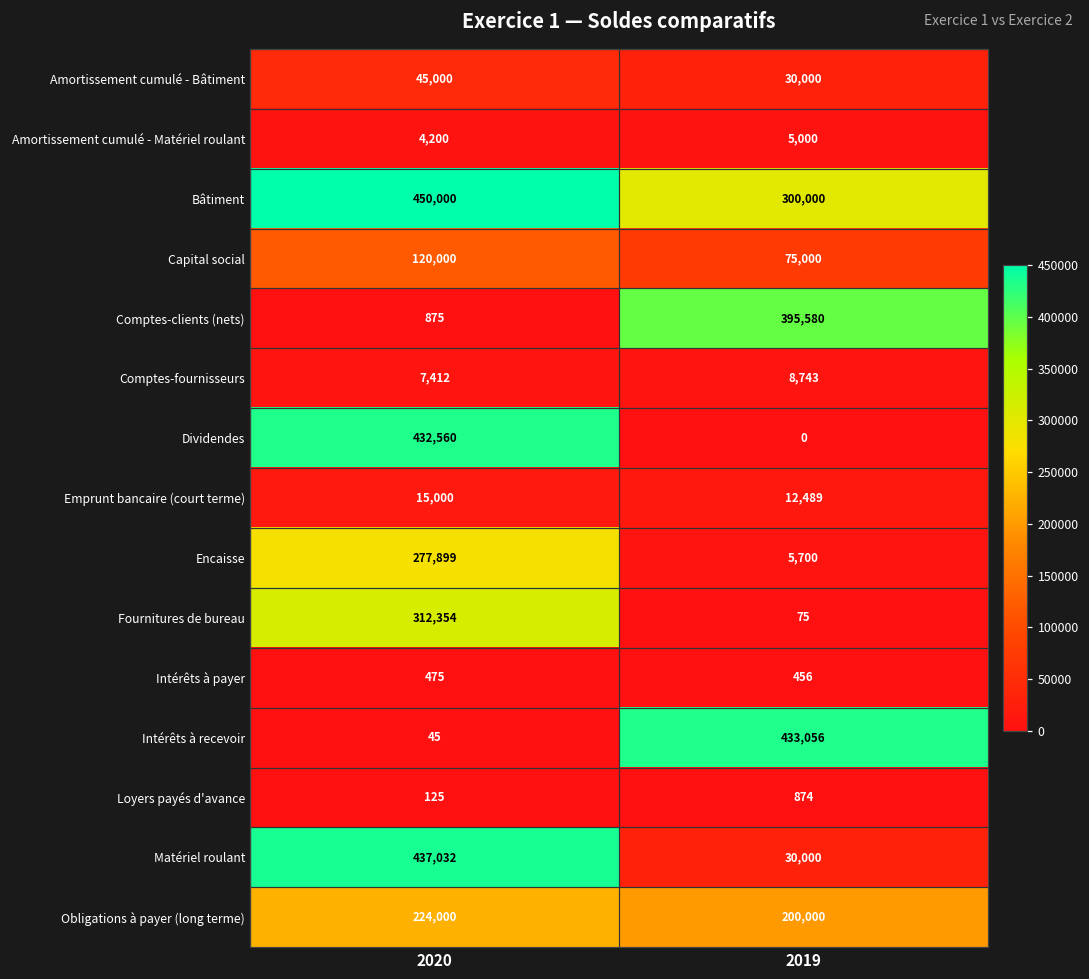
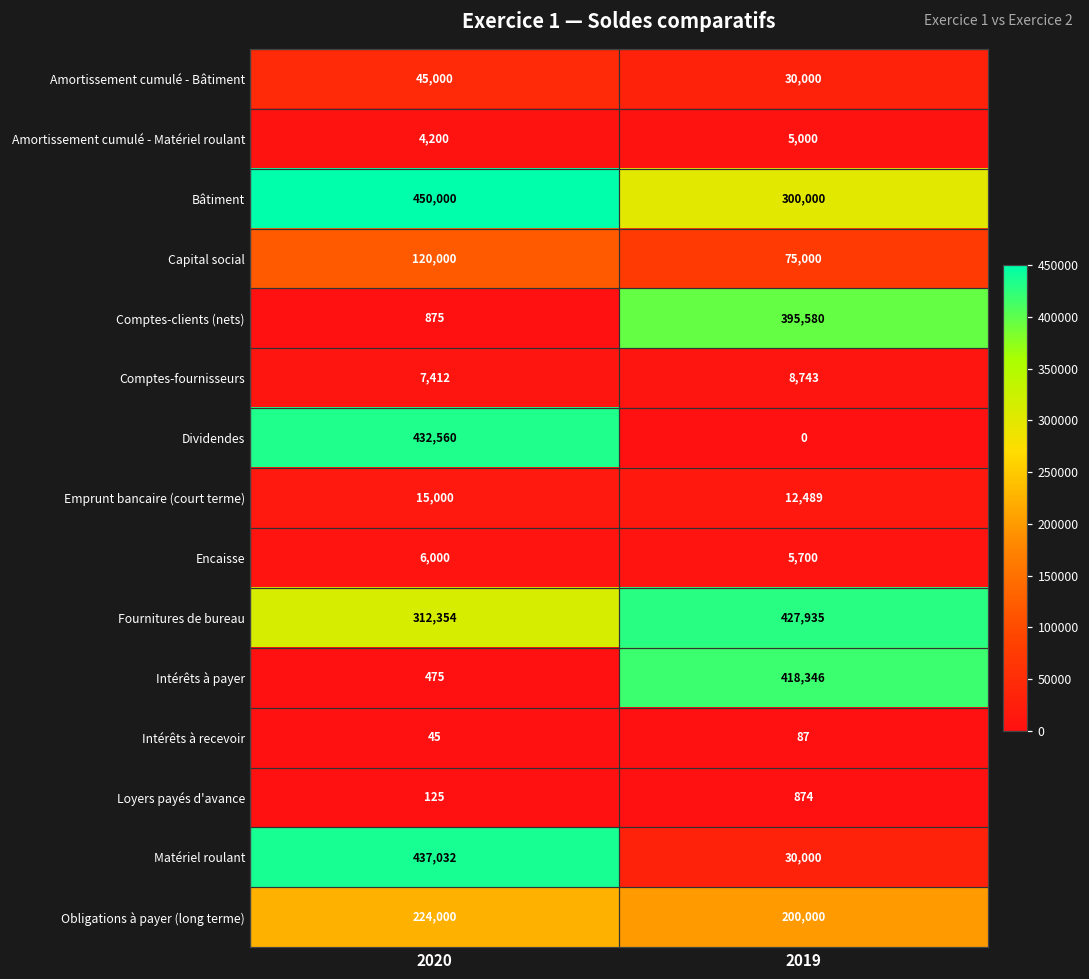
Encaisse, 2020: 277,899 -> 6,000
Fournitures de bureau, 2019: 75 -> 427,935
Intérêts à payer, 2019: 456 -> 418,346
Intérêts à recevoir, 2019: 433,056 -> 87
